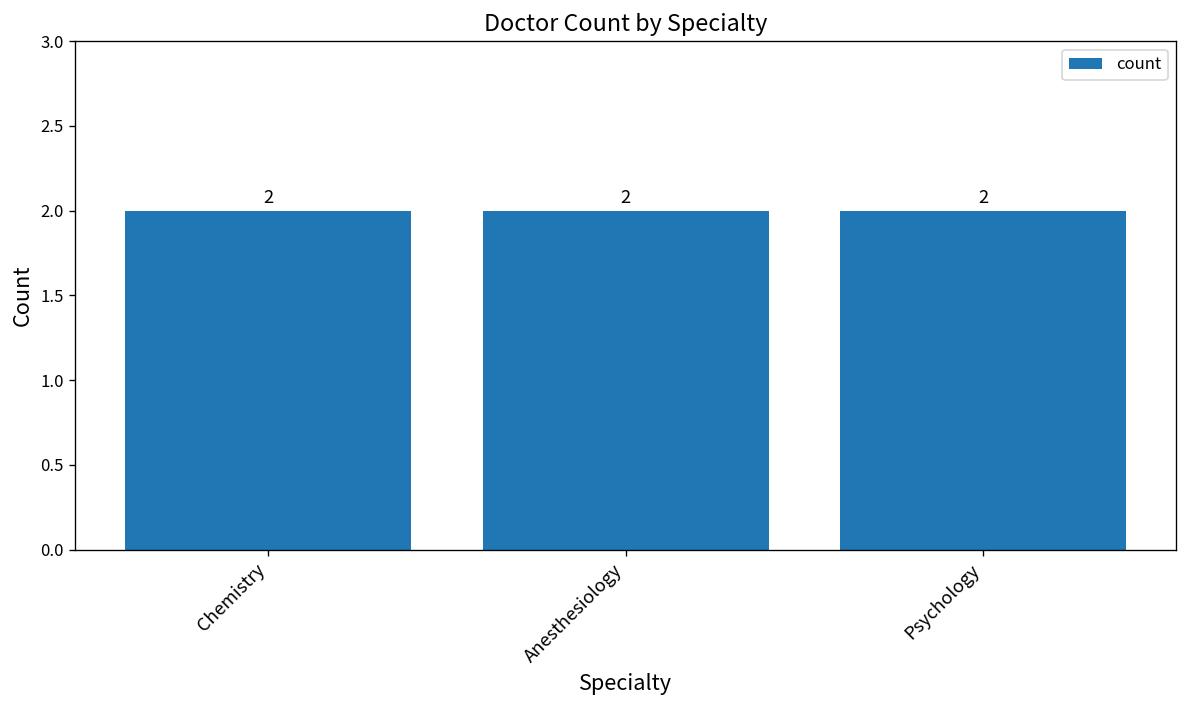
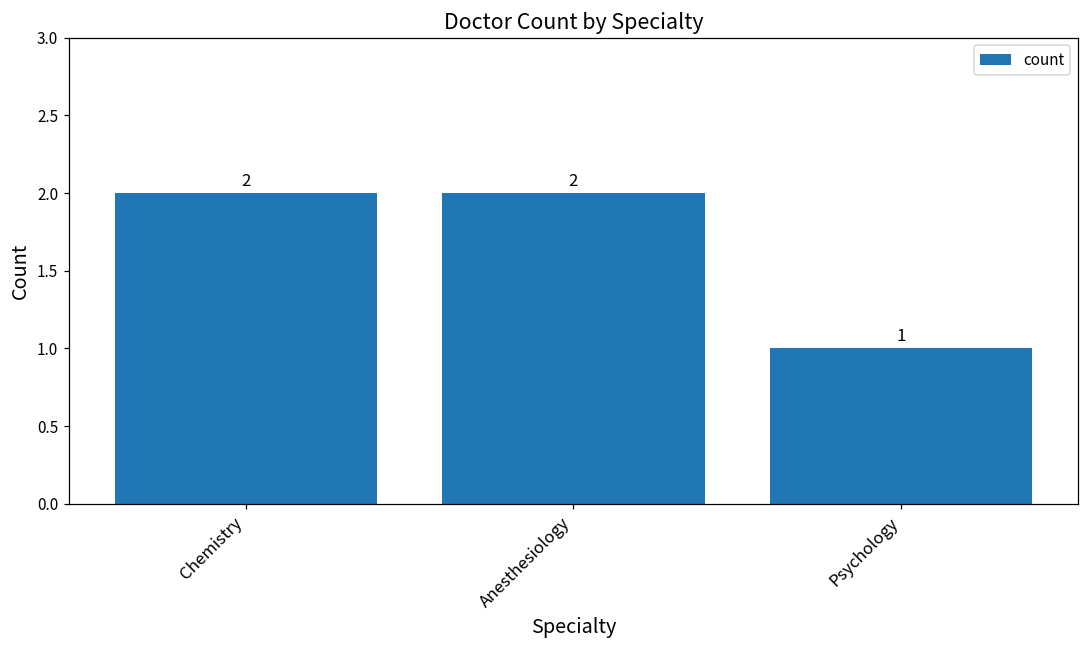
Psychology: 2 -> 1
